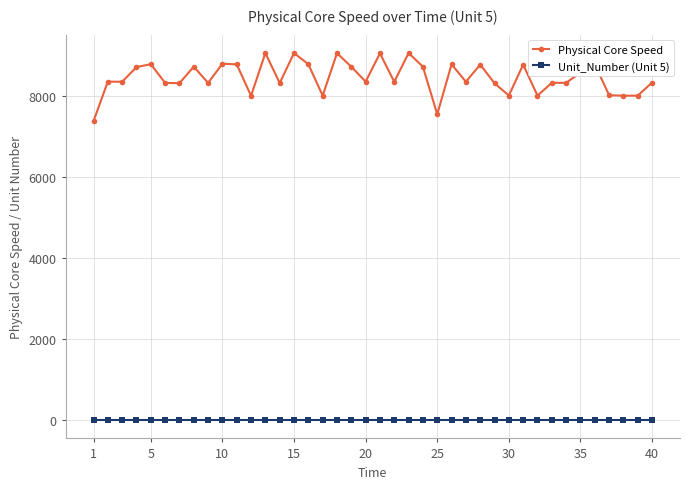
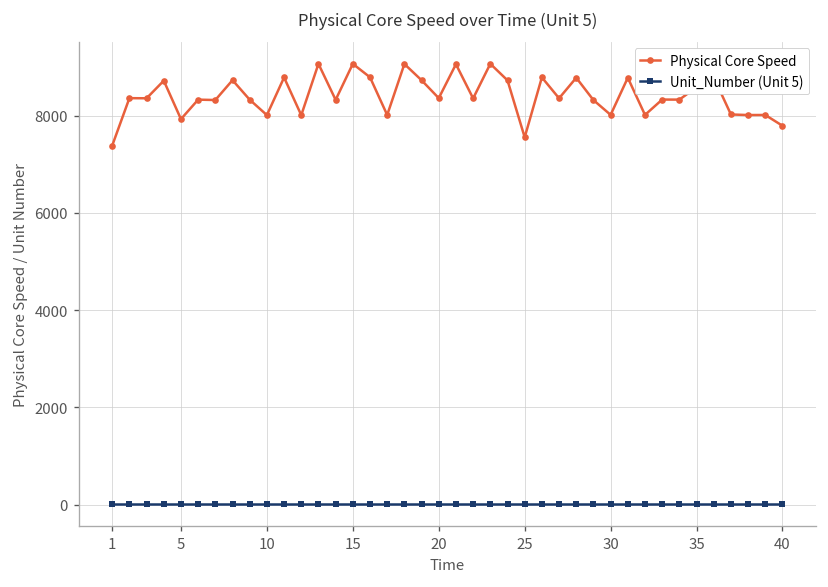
Physical Core Speed, 5: 8800 -> 7900
Physical Core Speed, 10: 8800 -> 8000
Physical Core Speed, 40: 8300 -> 7800
